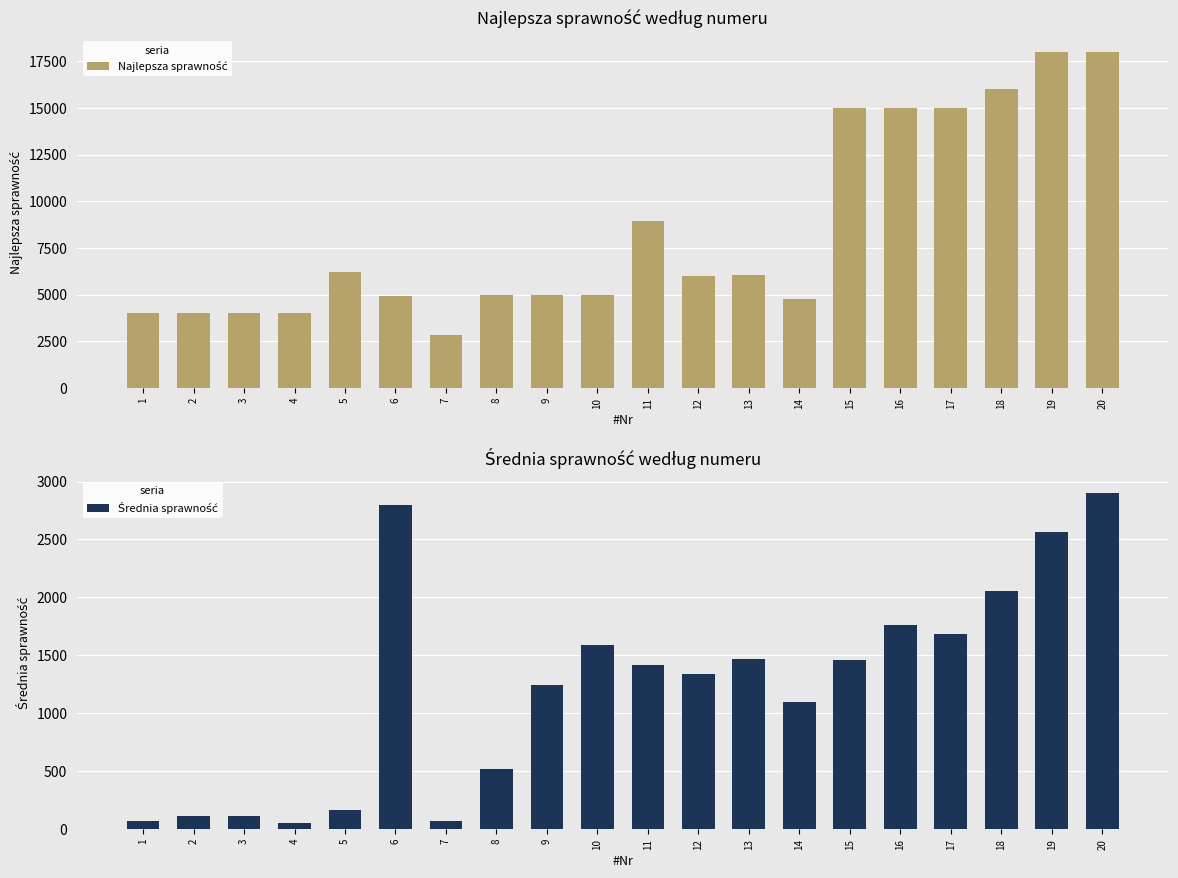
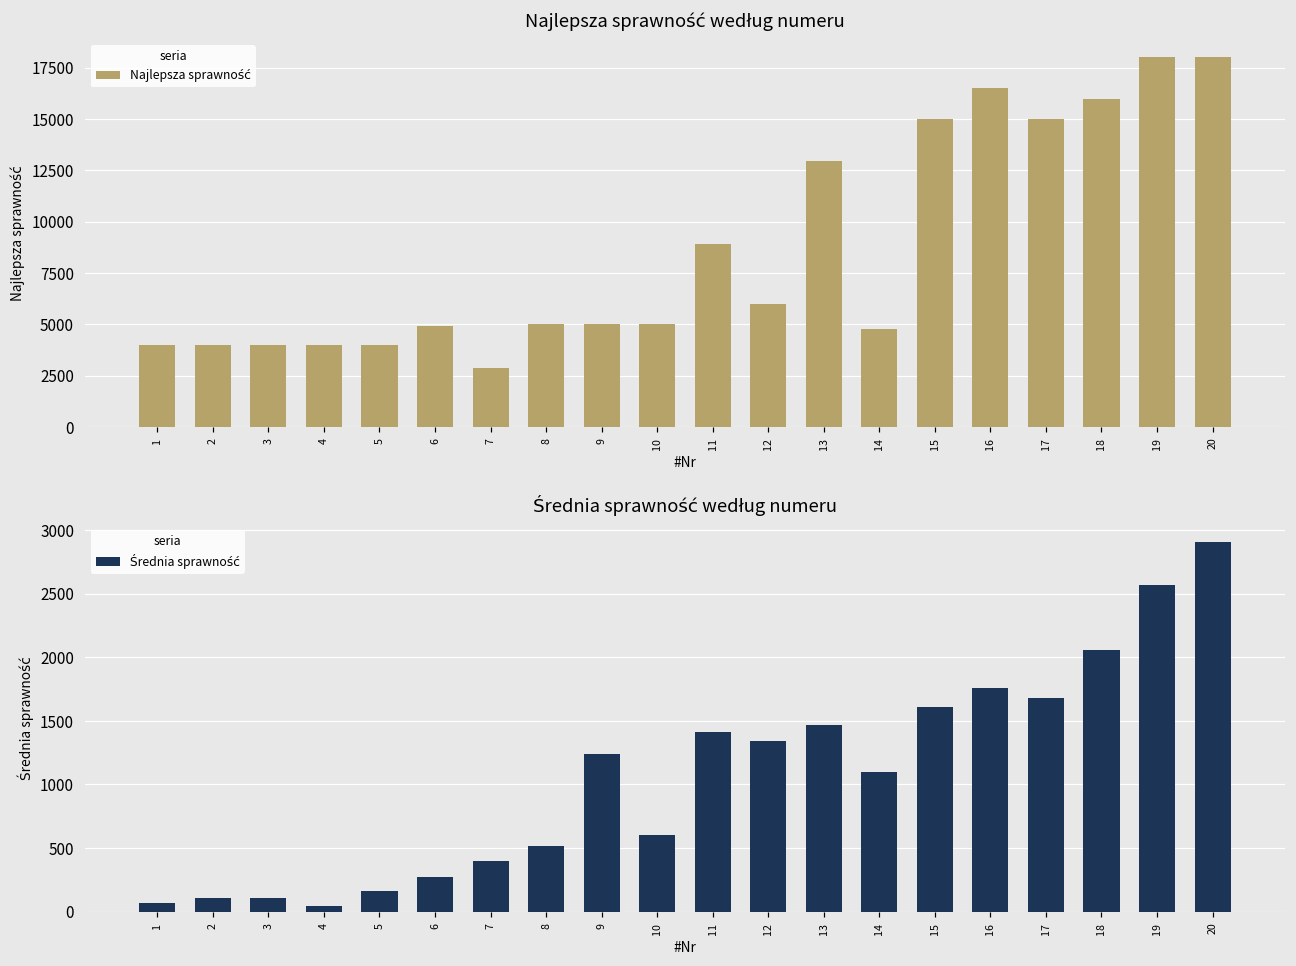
Najlepsza sprawność według numeru, 5: 6200 -> 4000
Najlepsza sprawność według numeru, 13: 6100 -> 13000
Najlepsza sprawność według numeru, 16: 15000 -> 16500
Średnia sprawność według numeru, 6: 2790 -> 270
Średnia sprawność według numeru, 7: 60 -> 400
Średnia sprawność według numeru, 10: 1580 -> 600
Średnia sprawność według numeru, 15: 1460 -> 1610
